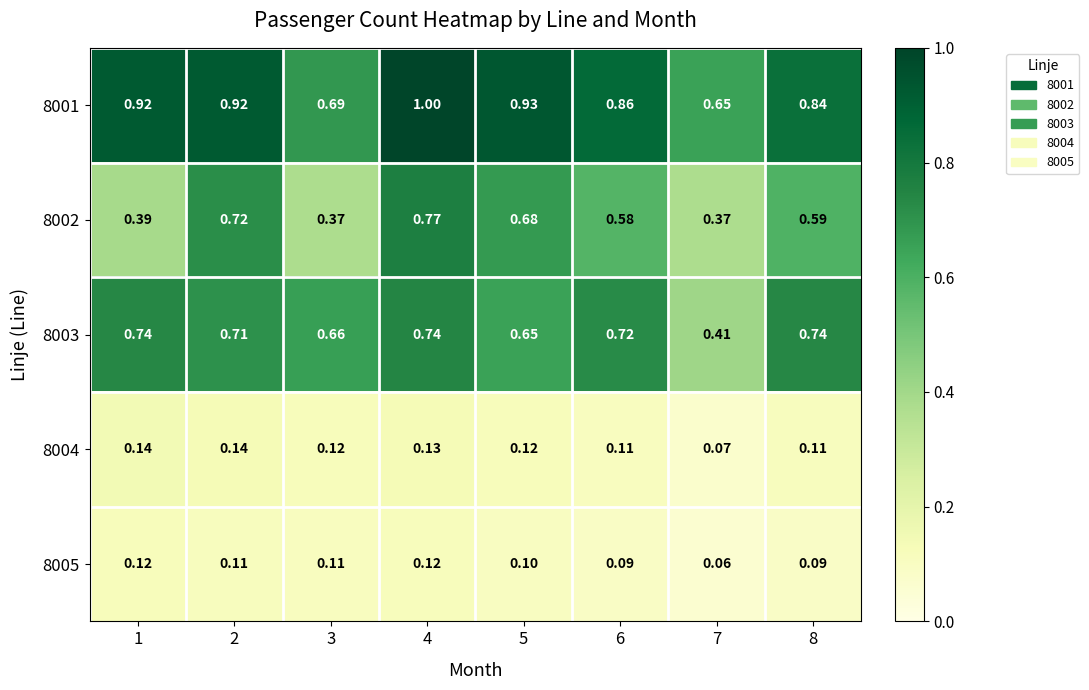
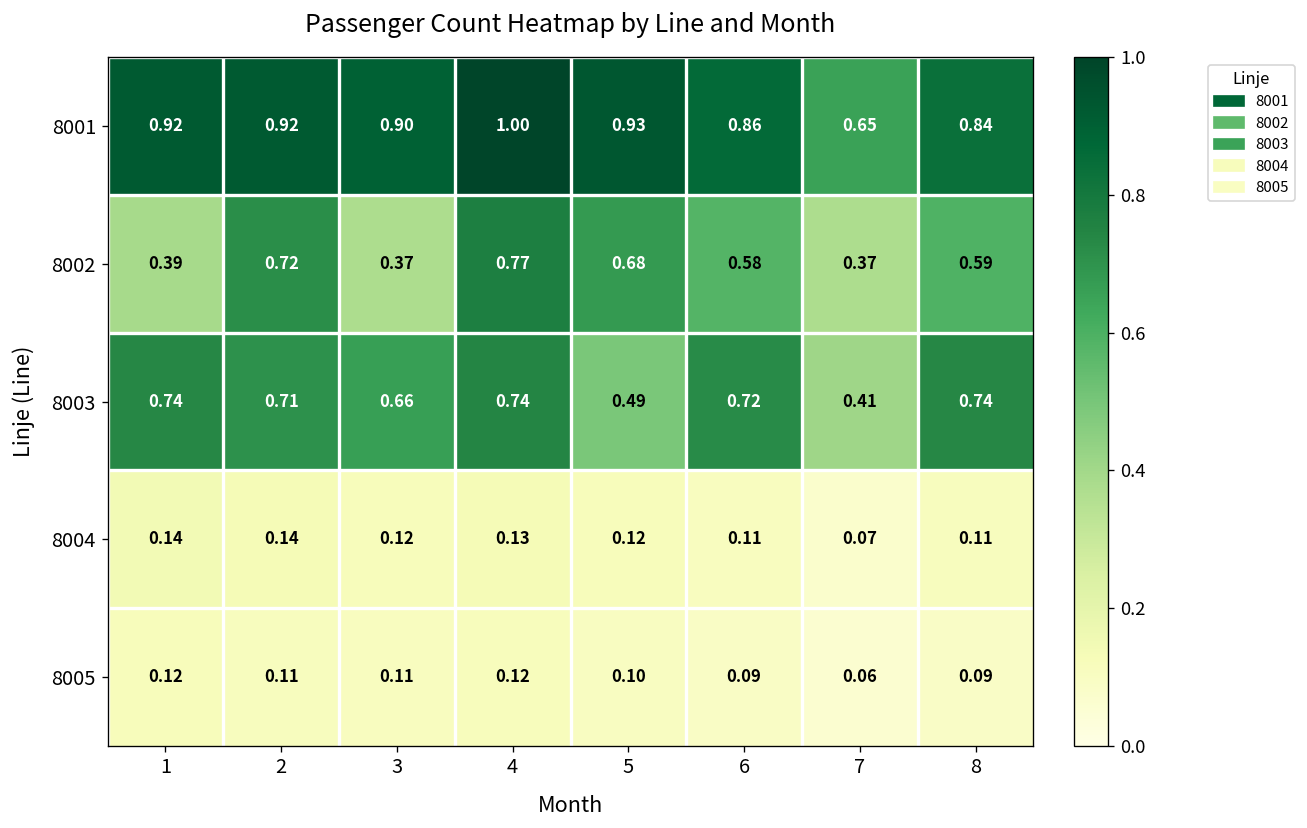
8001, 3: 0.69 -> 0.90
8003, 5: 0.65 -> 0.49
